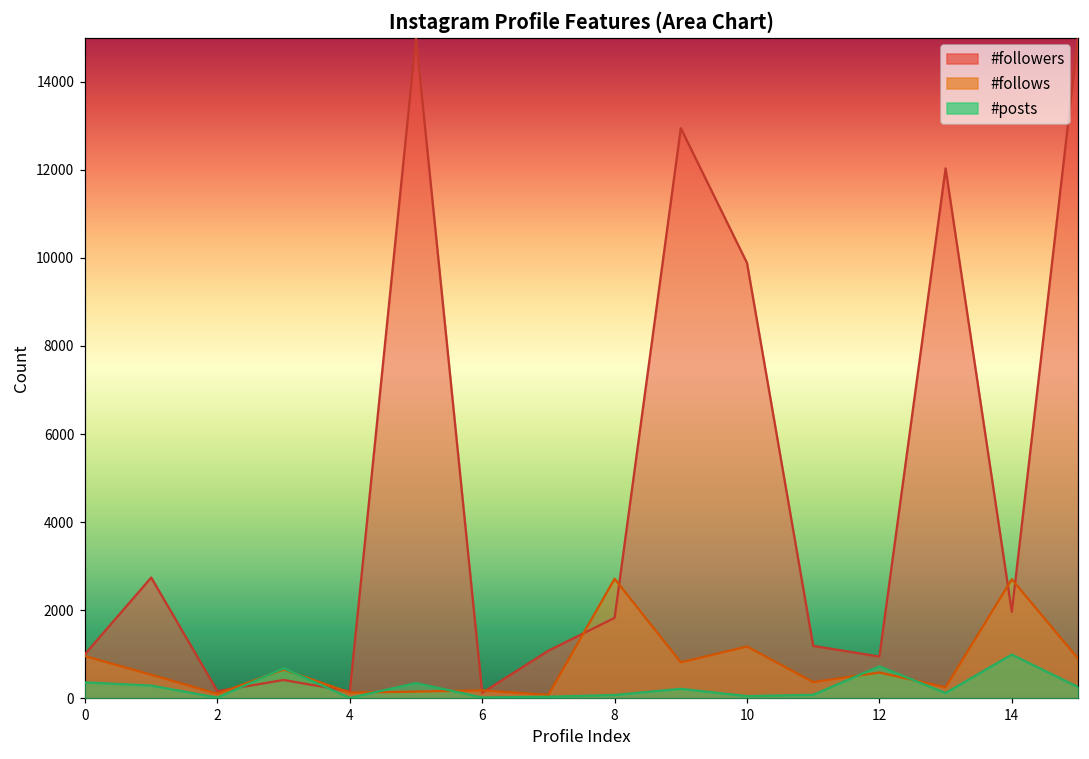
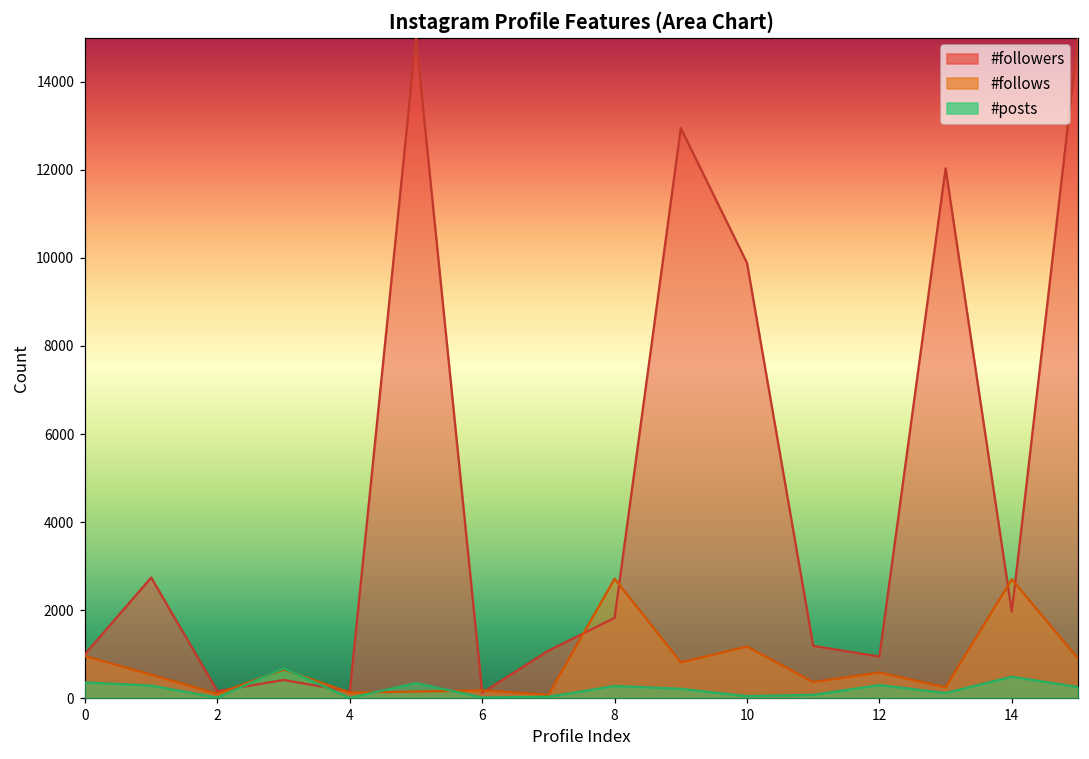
#posts, 8: 100 -> 300
#posts, 12: 700 -> 300
#posts, 14: 1000 -> 500
